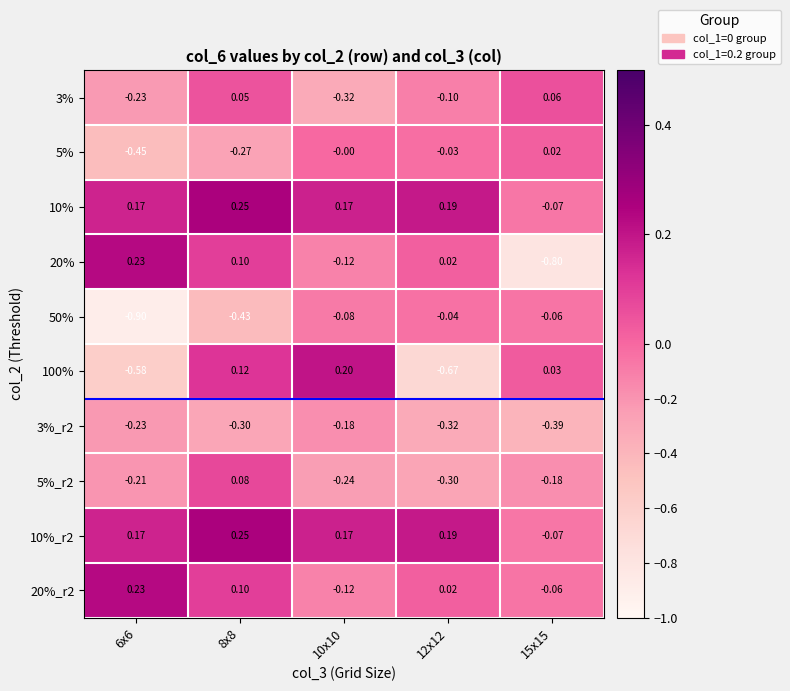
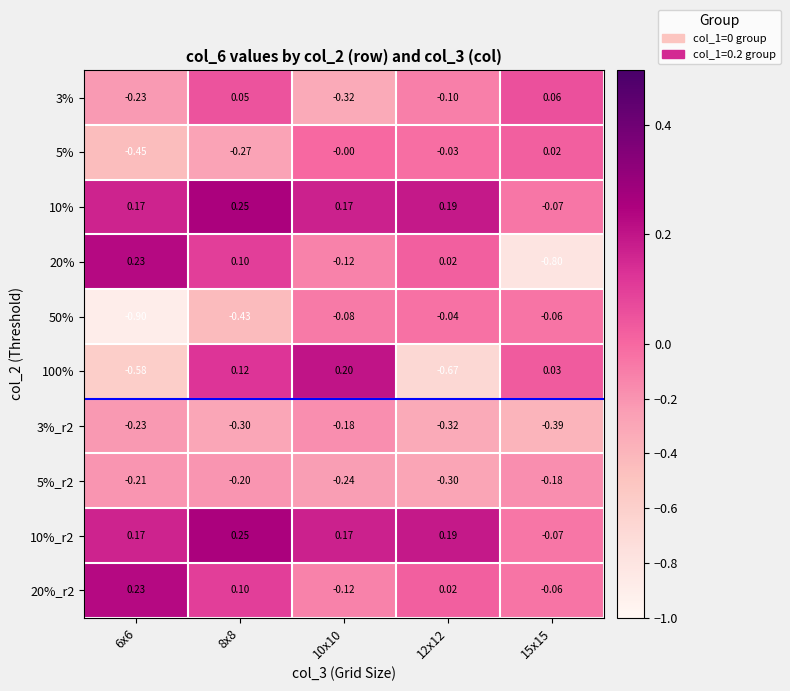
5%_r2, 8x8: 0.08 -> -0.20
